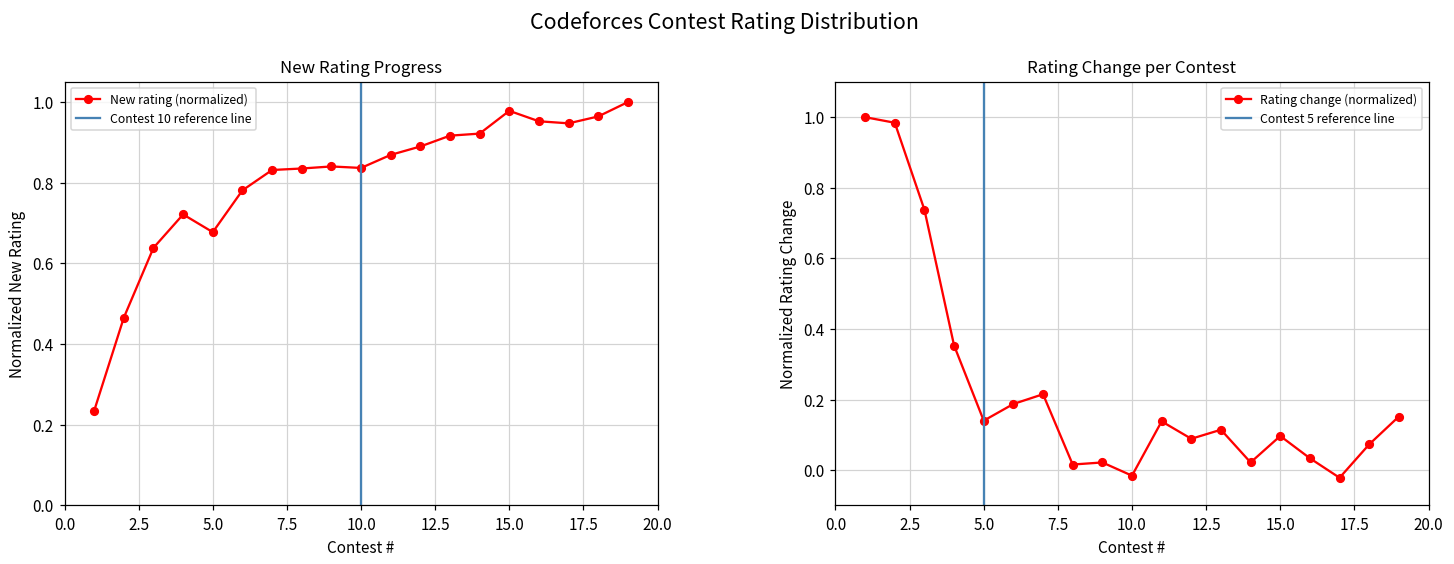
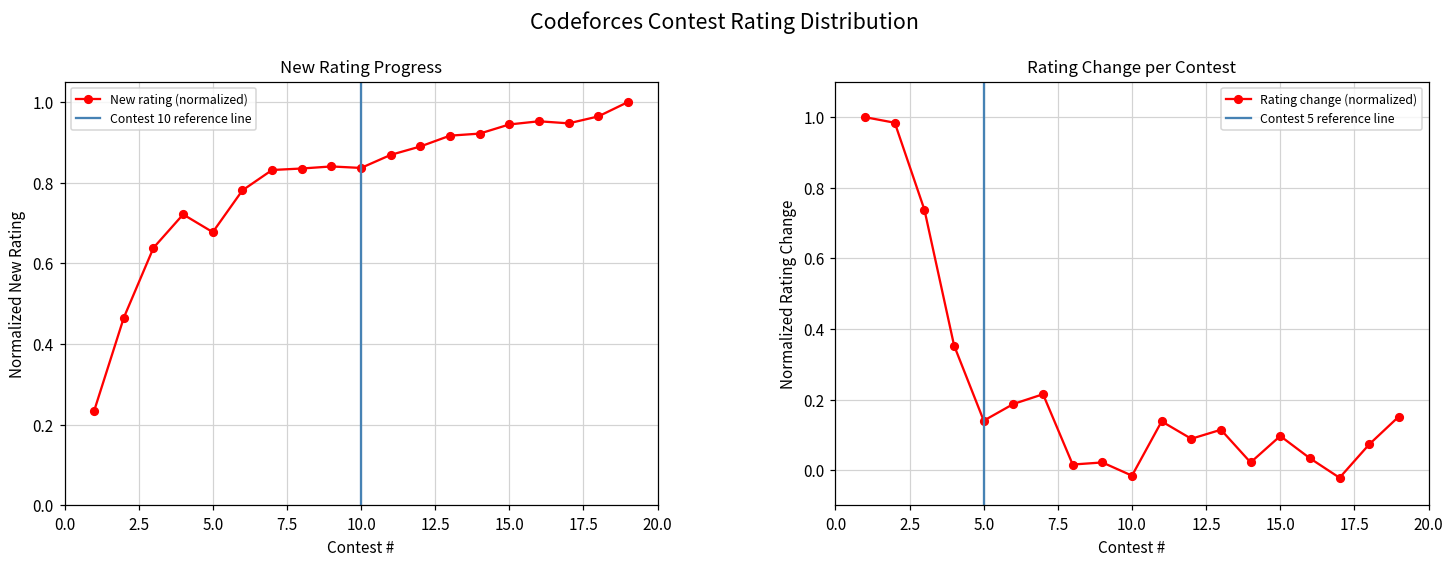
New Rating Progress, 15.0: 0.98 -> 0.94
